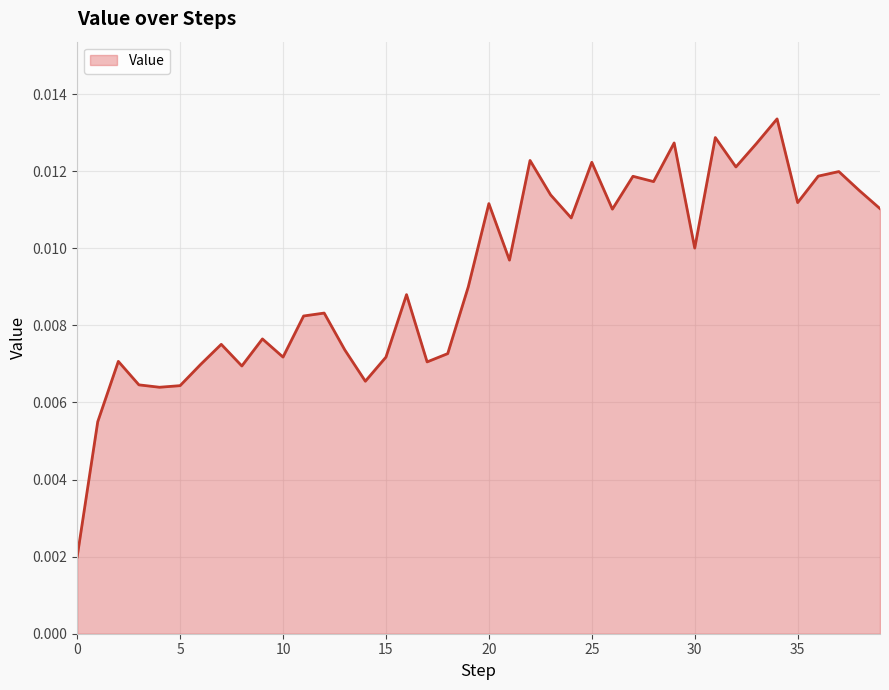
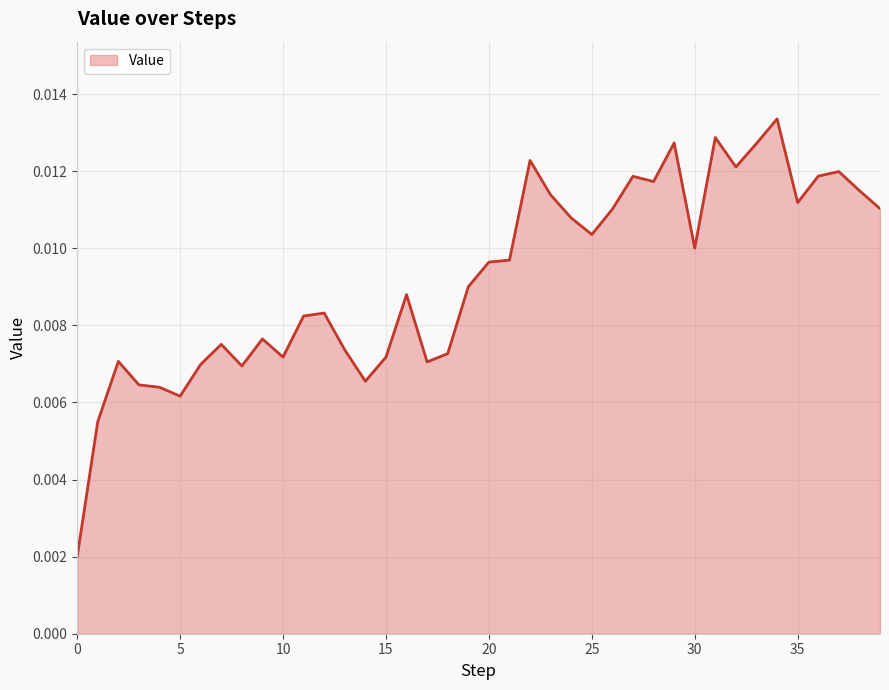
5: 0.0064 -> 0.0062
20: 0.0112 -> 0.0096
25: 0.0122 -> 0.0104
